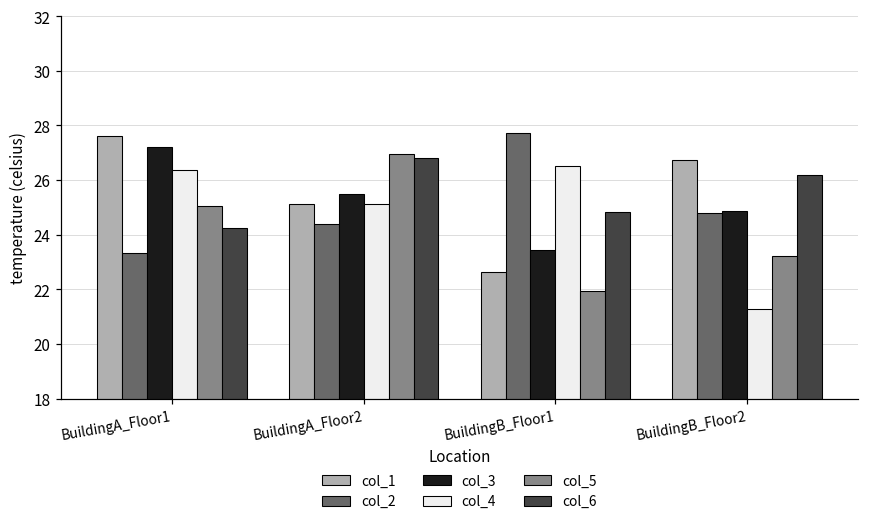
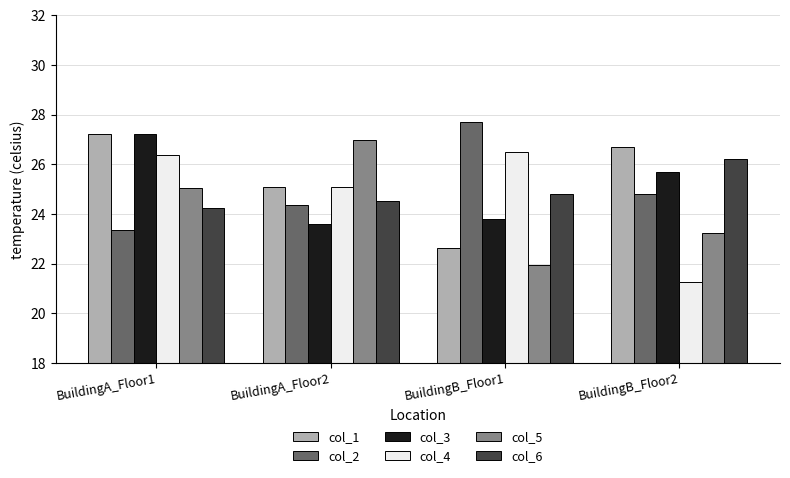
col_1, BuildingA_Floor1: 27.6 -> 27.2
col_3, BuildingA_Floor2: 25.5 -> 23.6
col_6, BuildingA_Floor2: 26.8 -> 24.5
col_3, BuildingB_Floor1: 23.4 -> 23.8
col_3, BuildingB_Floor2: 24.9 -> 25.7
